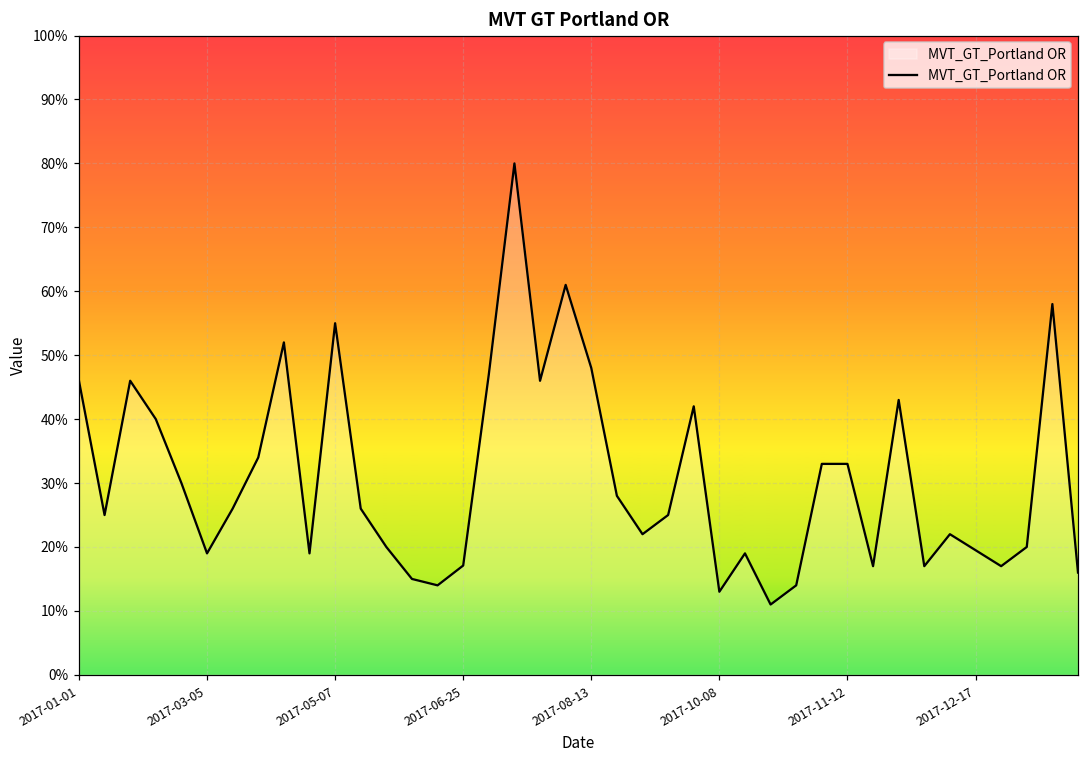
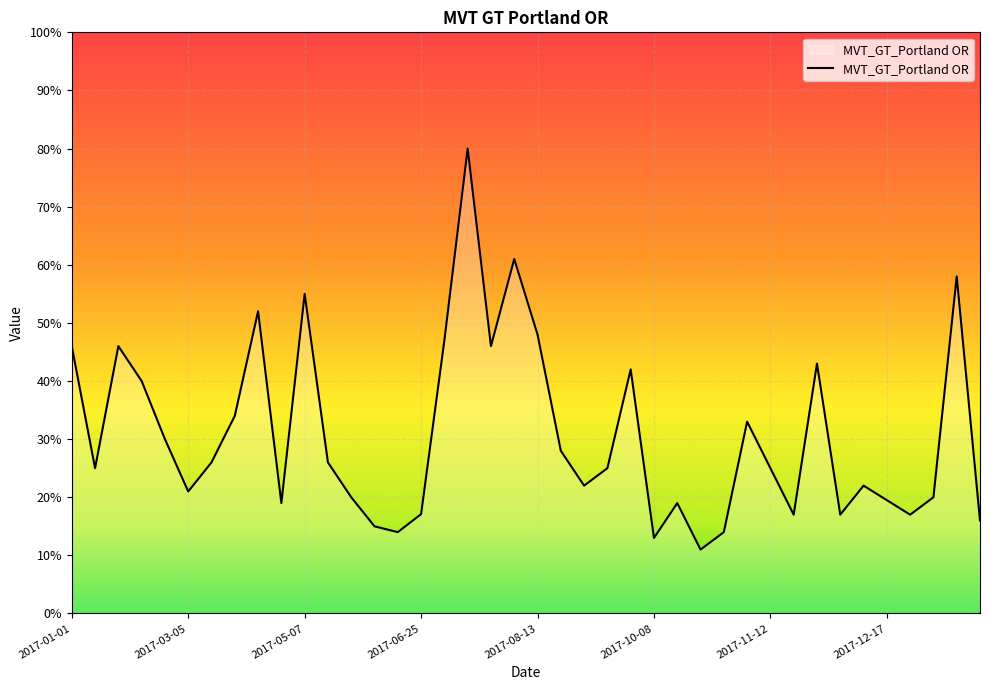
2017-03-05: 19% -> 21%
2017-11-12: 33% -> 25%
